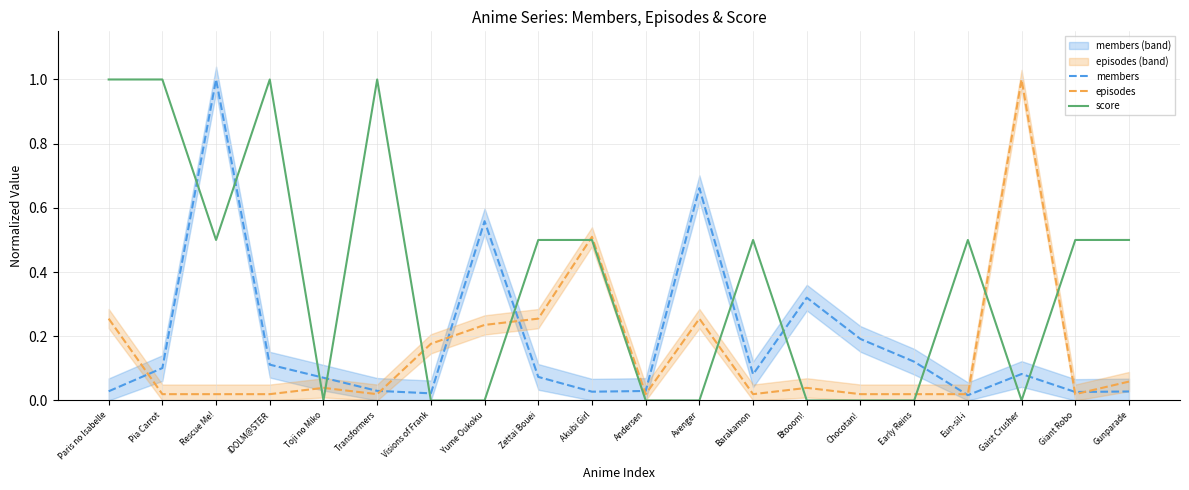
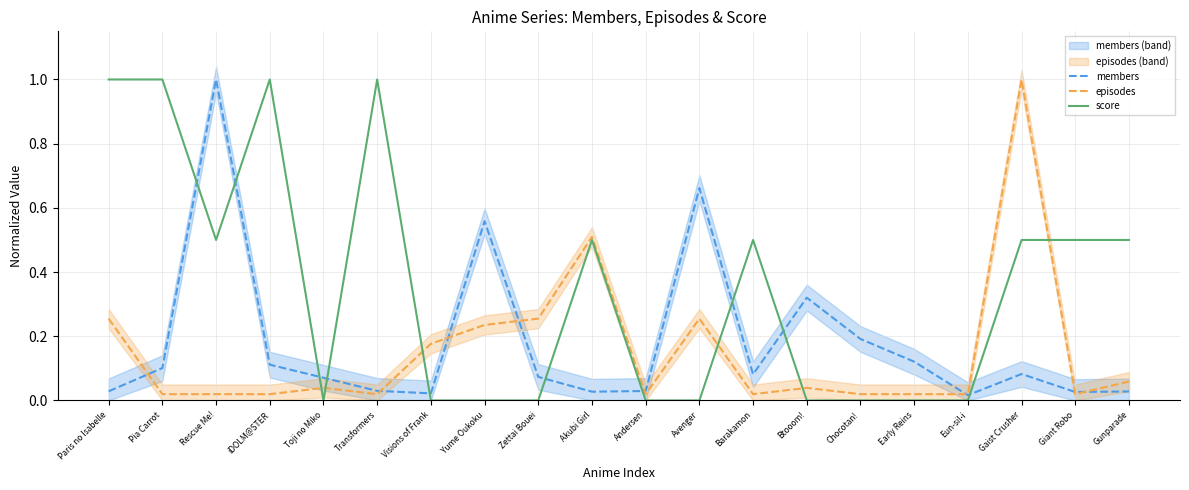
score, Zettai Bouei: 0.50 -> 0.00
score, Eun-sil-i: 0.50 -> 0.00
score, Gaist Crusher: 0.00 -> 0.50
